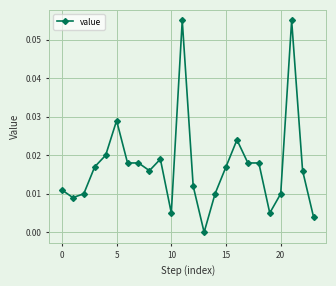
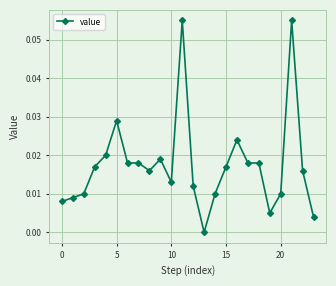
0: 0.011 -> 0.008
10: 0.005 -> 0.013
